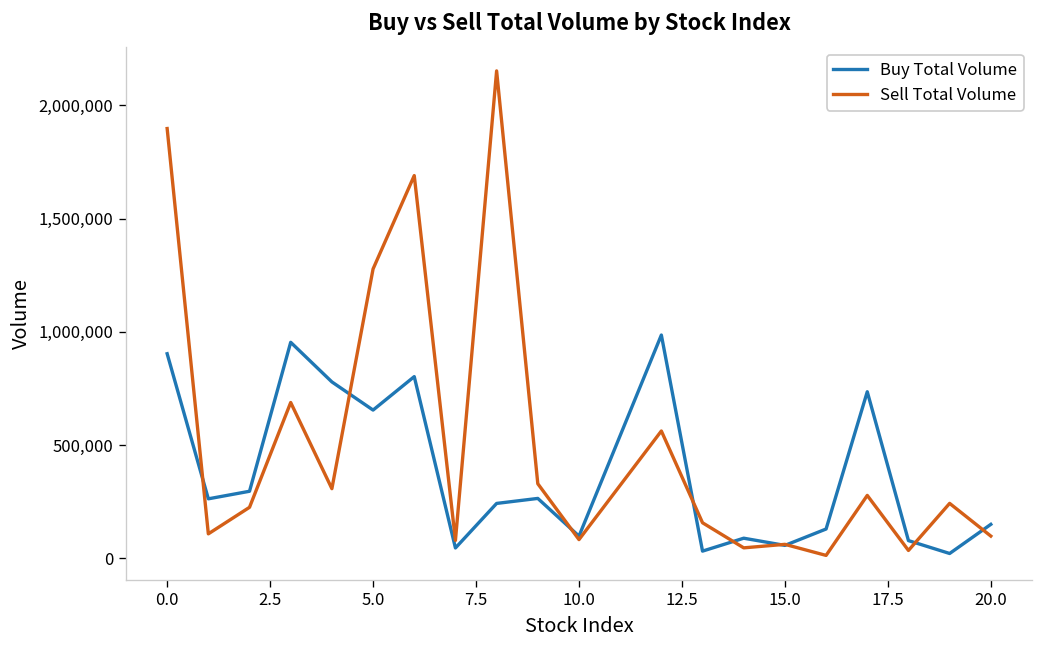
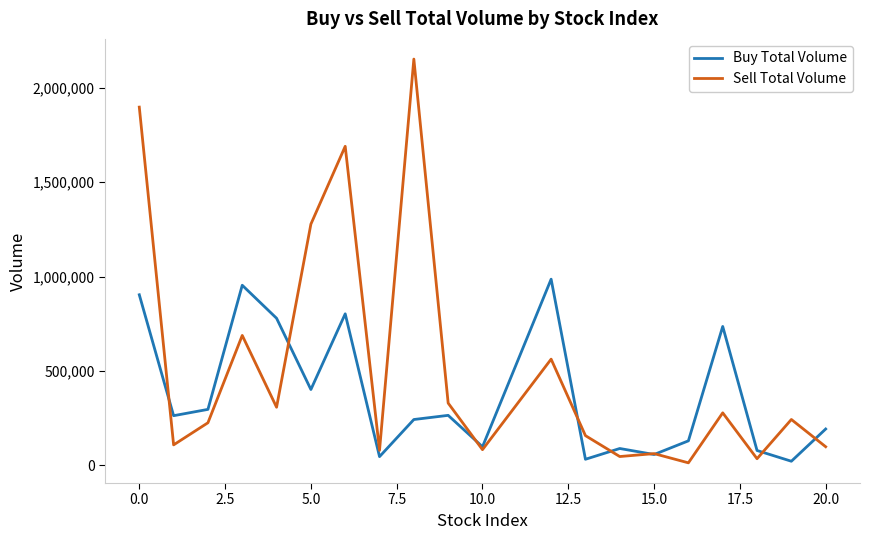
Buy Total Volume, 5.0: 650,000 -> 400,000
Buy Total Volume, 20.0: 150,000 -> 190,000
